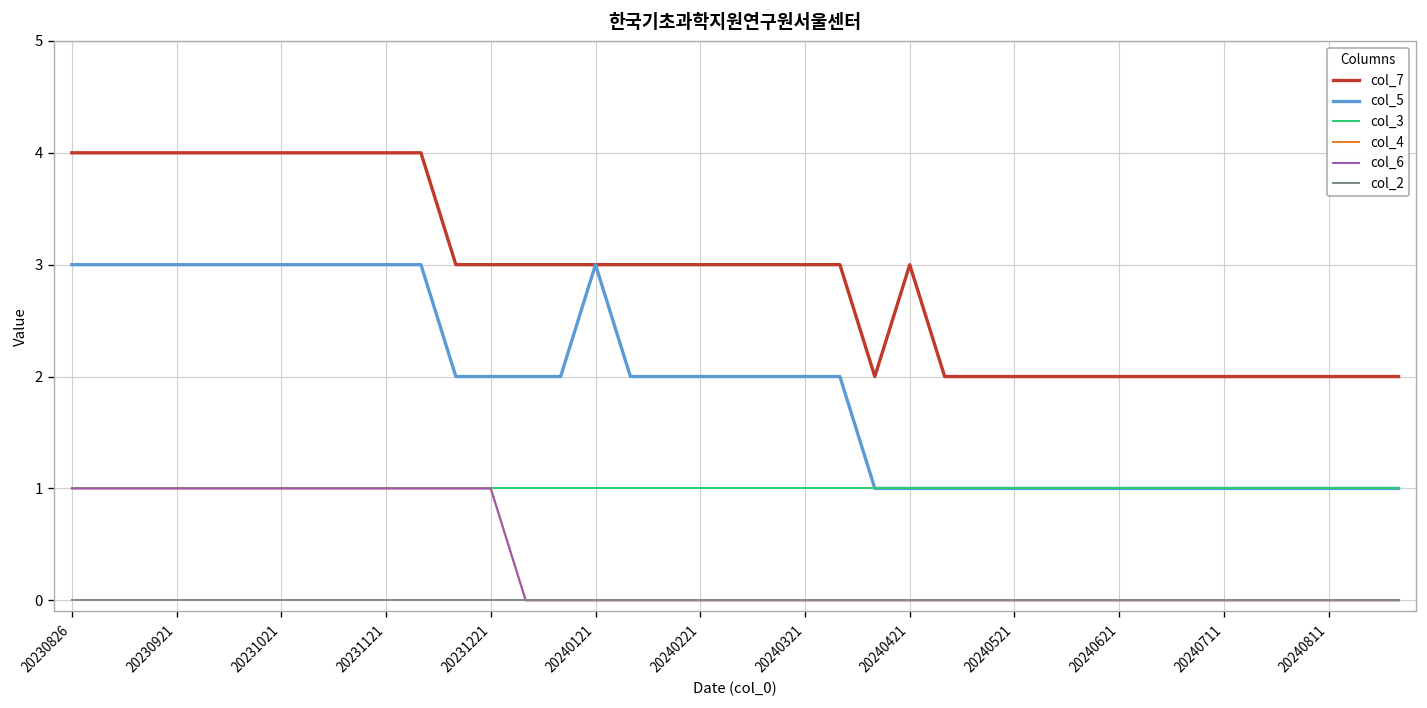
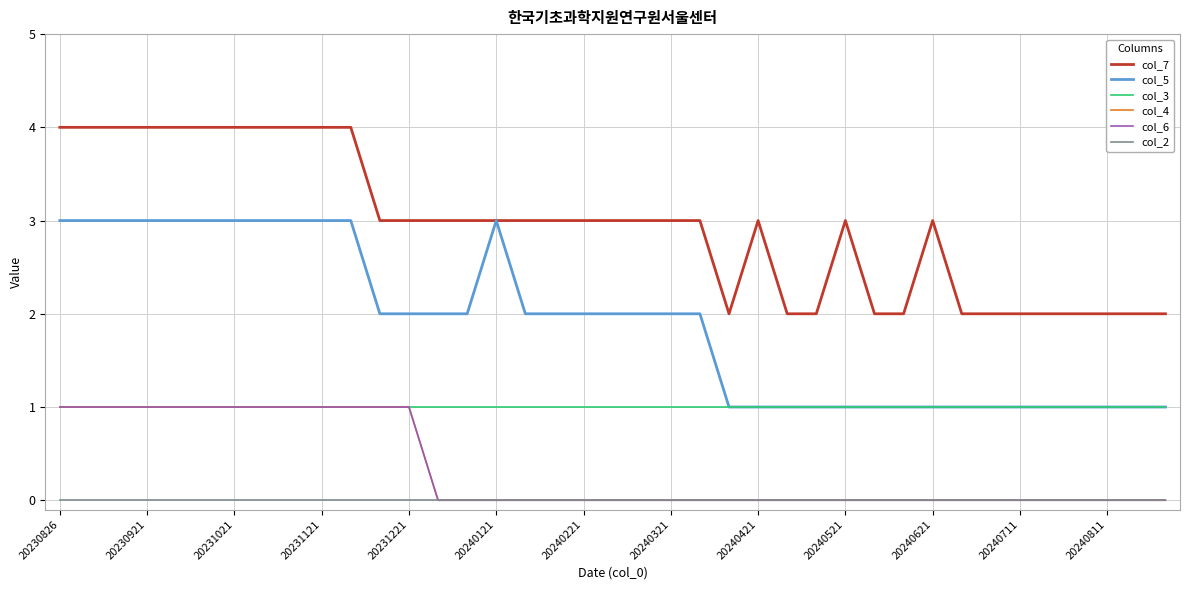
col_7, 20240521: 2 -> 3
col_7, 20240621: 2 -> 3
